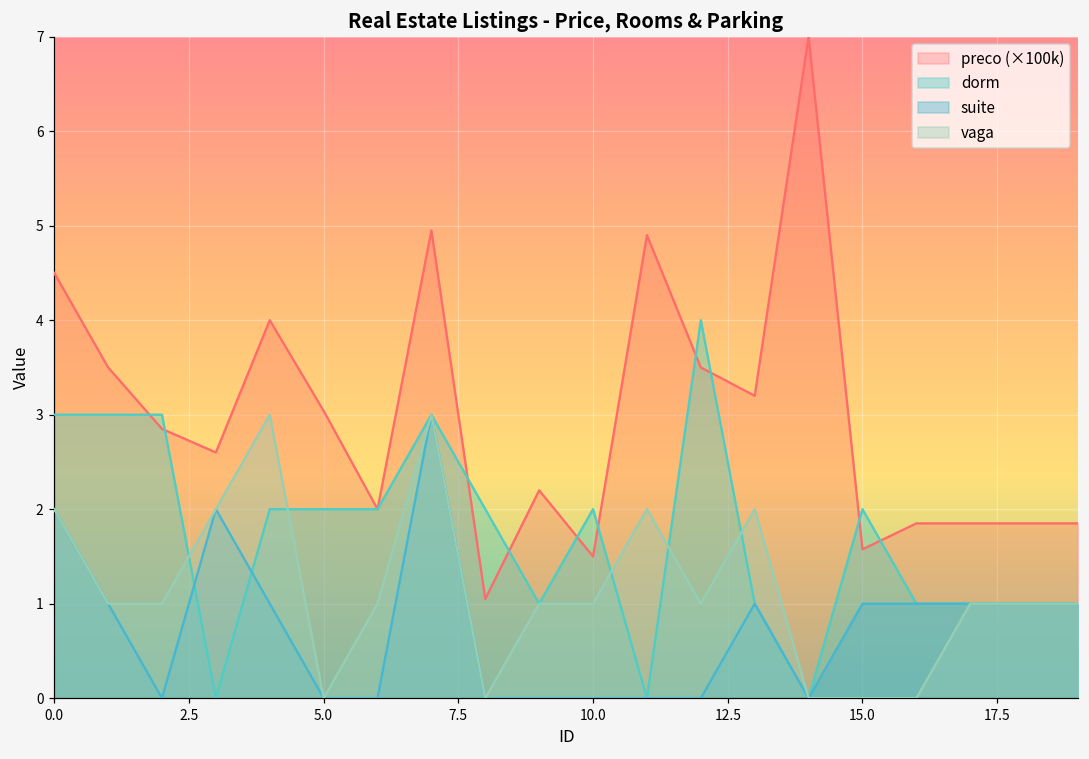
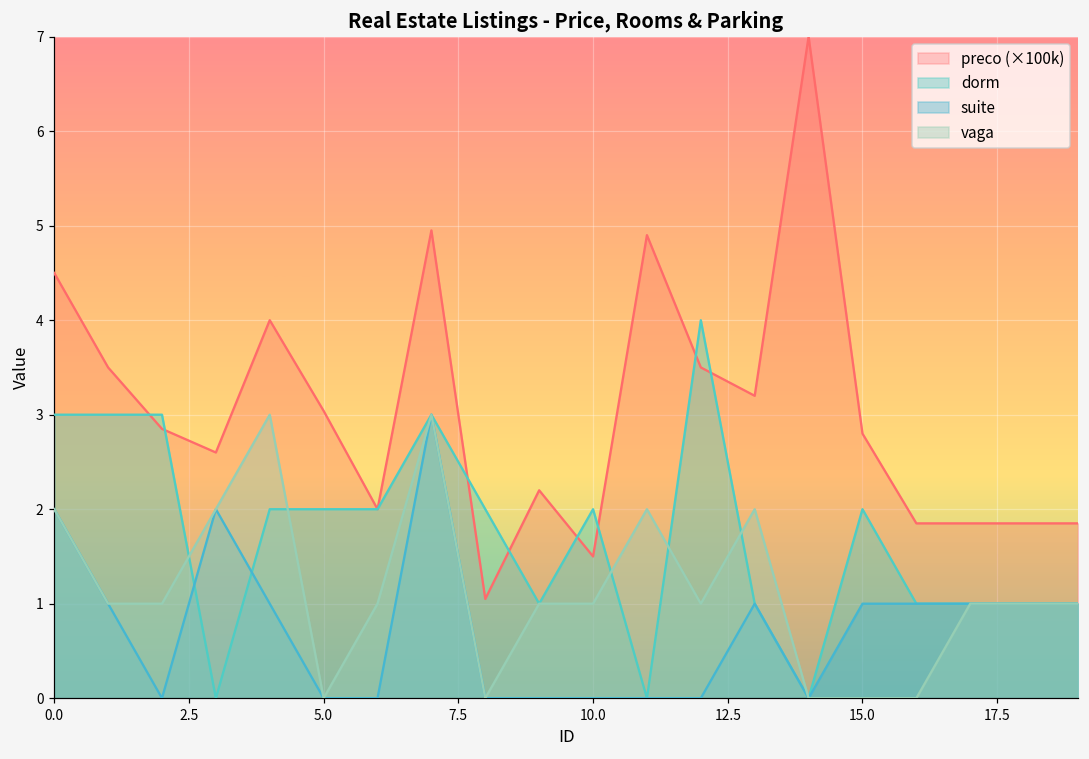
preco (×100k), 15.0: 1.6 -> 2.8
